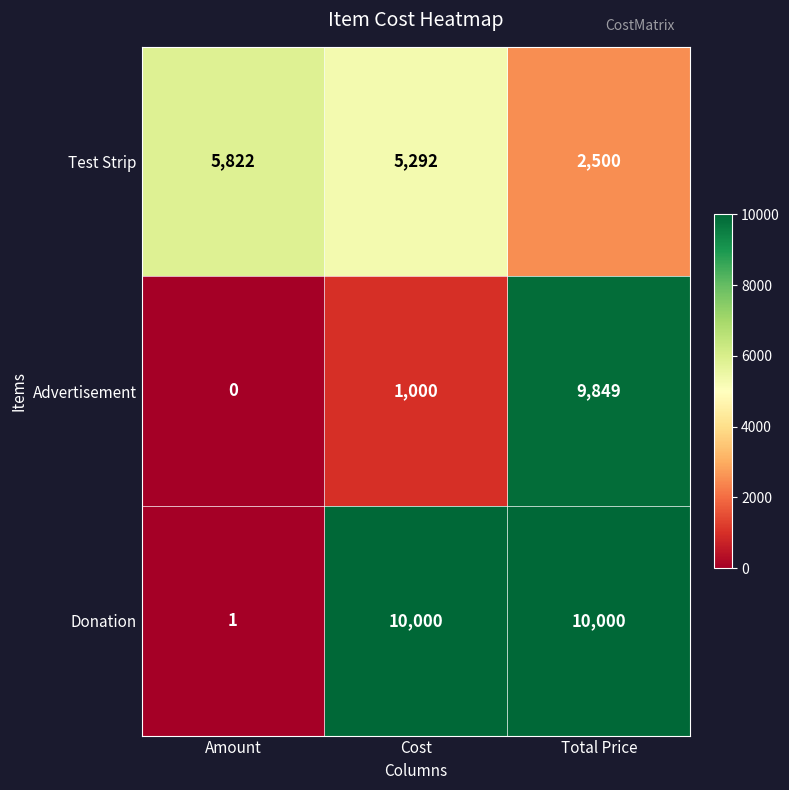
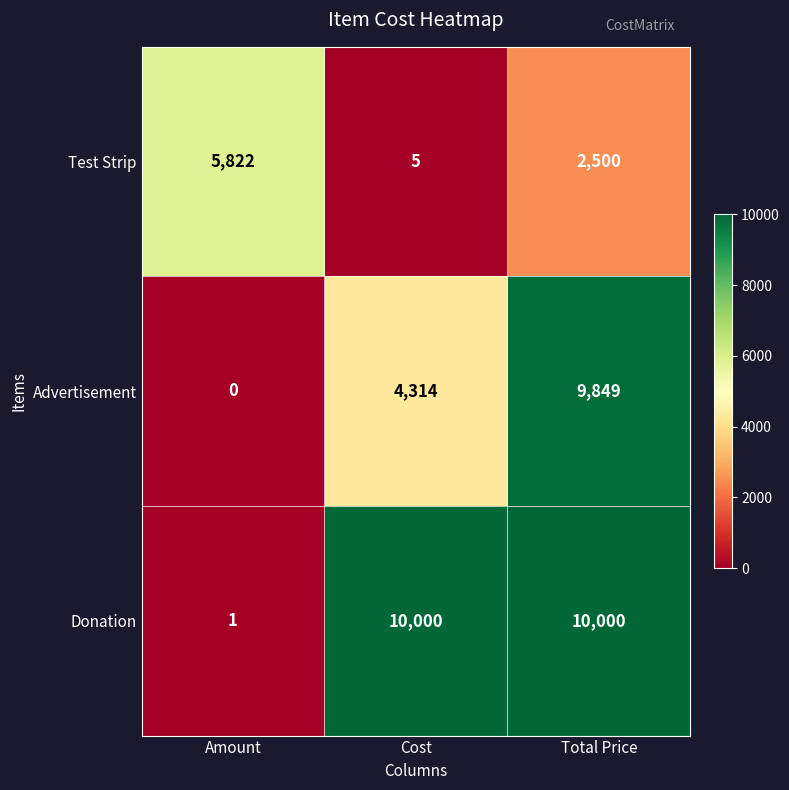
Test Strip, Cost: 5,292 -> 5
Advertisement, Cost: 1,000 -> 4,314
